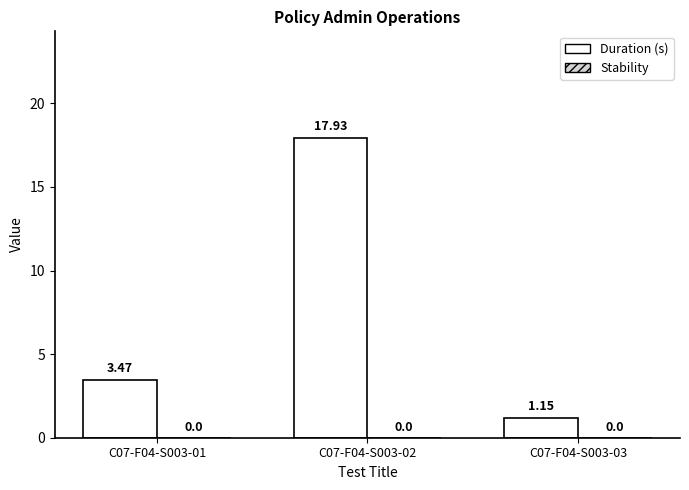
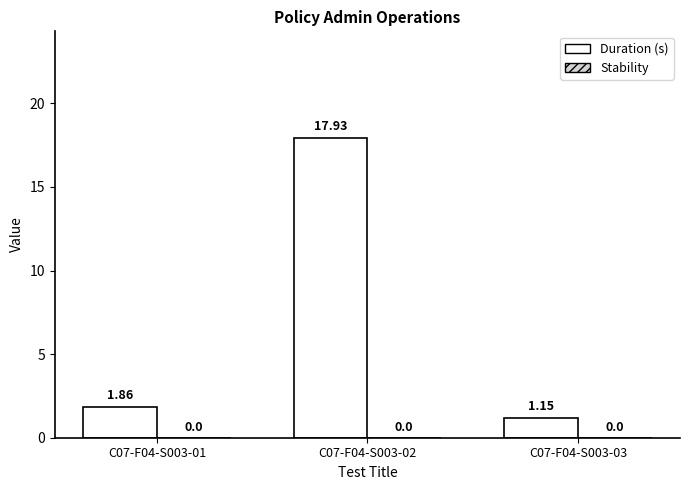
Duration (s), C07-F04-S003-01: 3.47 -> 1.86
